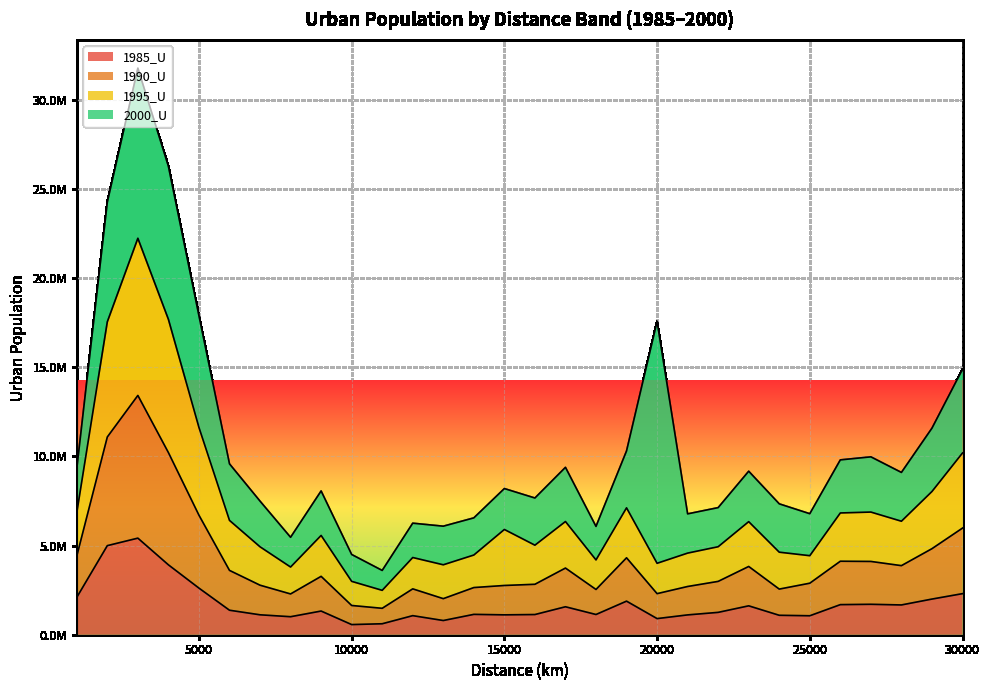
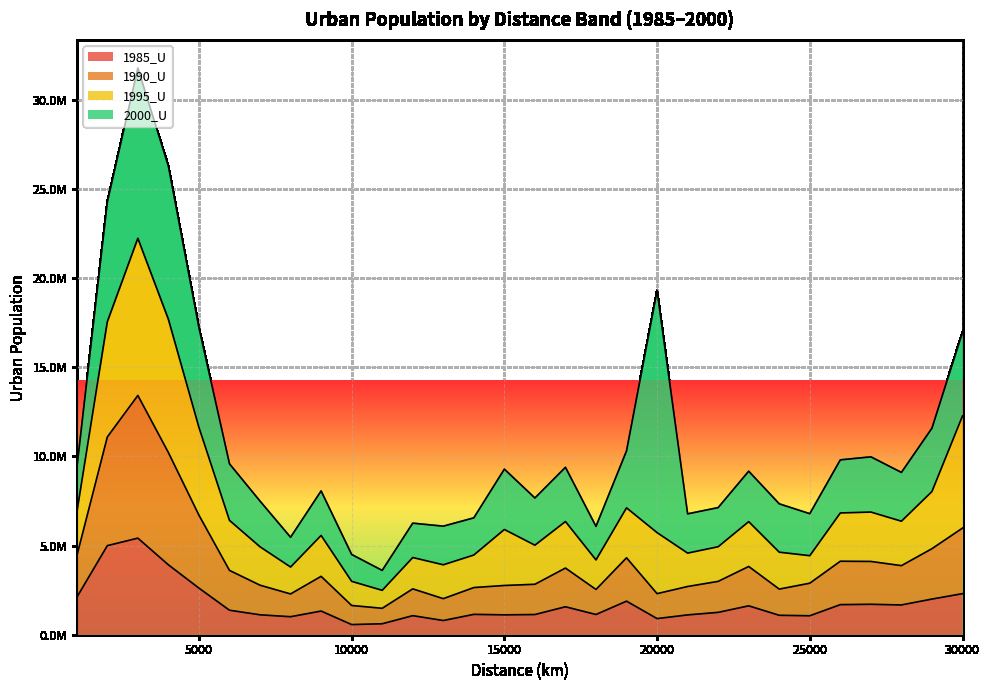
2000_U, 5000: 6300000 -> 5600000
2000_U, 15000: 2300000 -> 3400000
1995_U, 20000: 1700000 -> 3400000
1995_U, 30000: 4200000 -> 6300000
